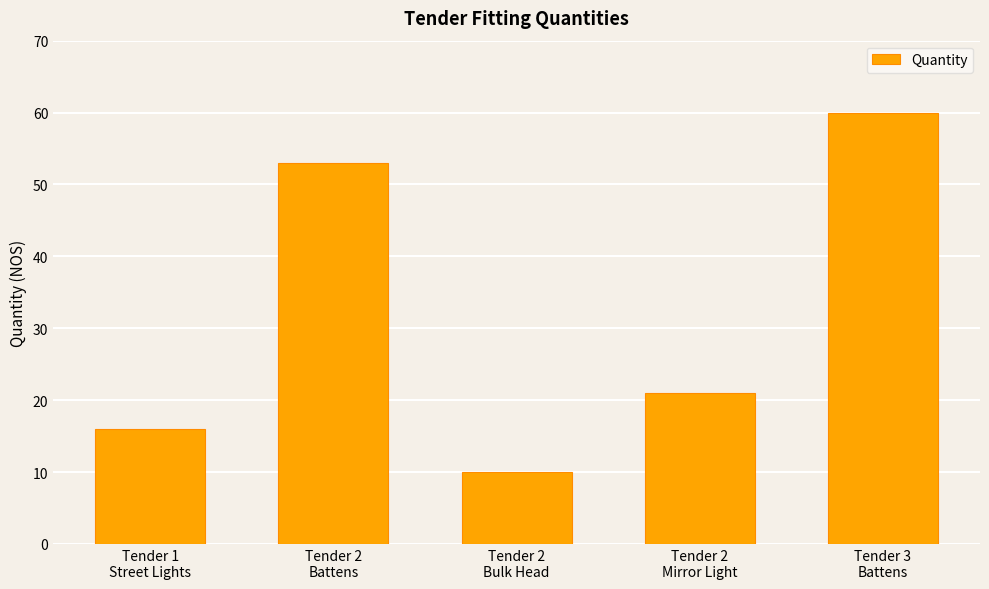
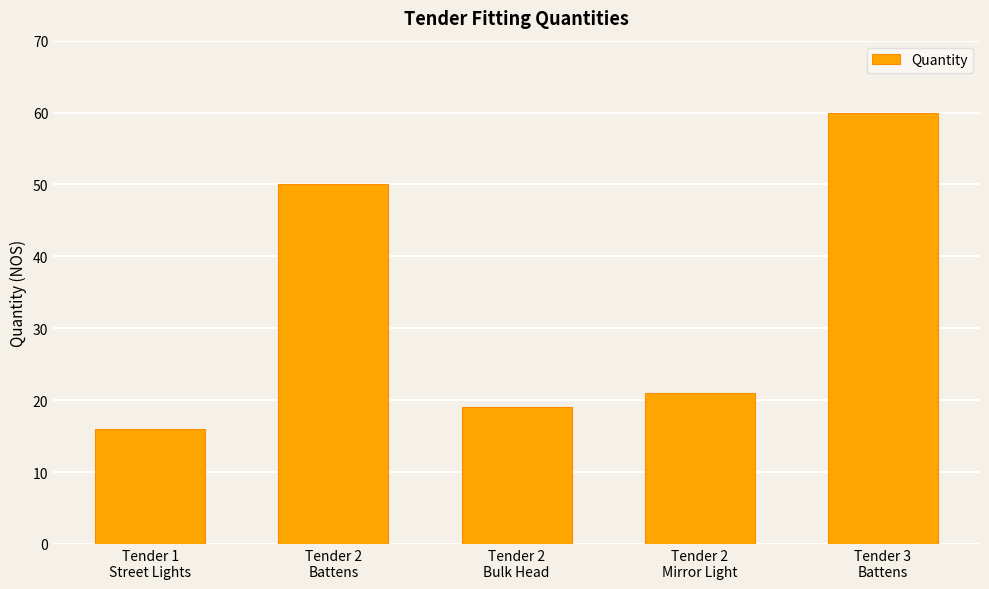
Tender 2 Battens: 53 -> 50
Tender 2 Bulk Head: 10 -> 19
